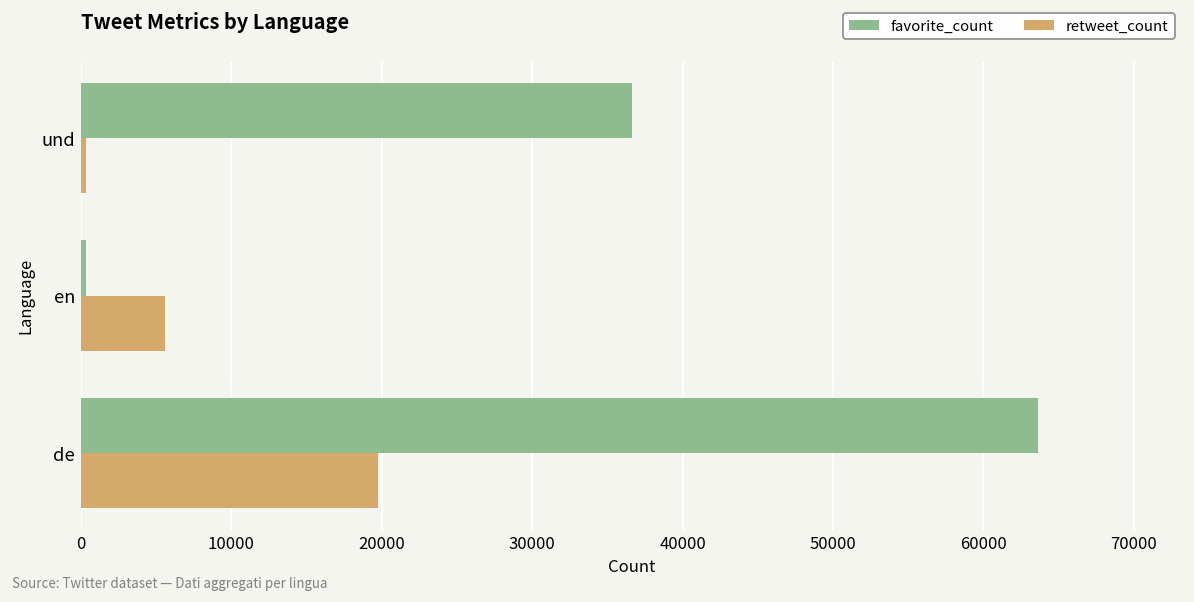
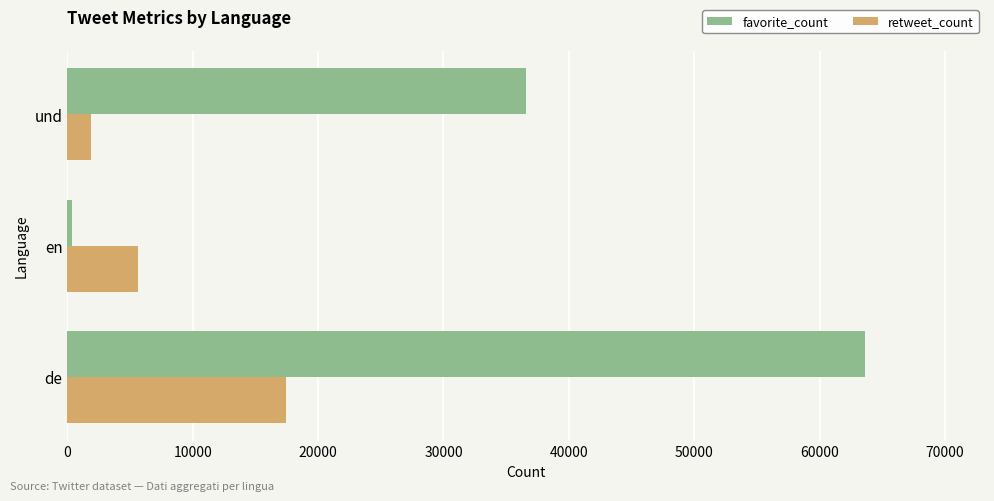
retweet_count, und: 400 -> 1900
retweet_count, de: 19700 -> 17500
